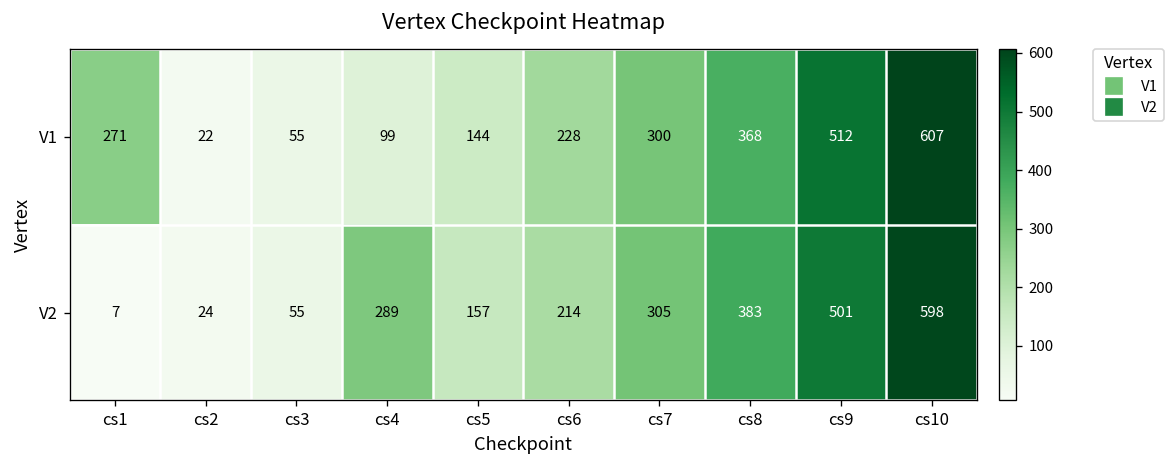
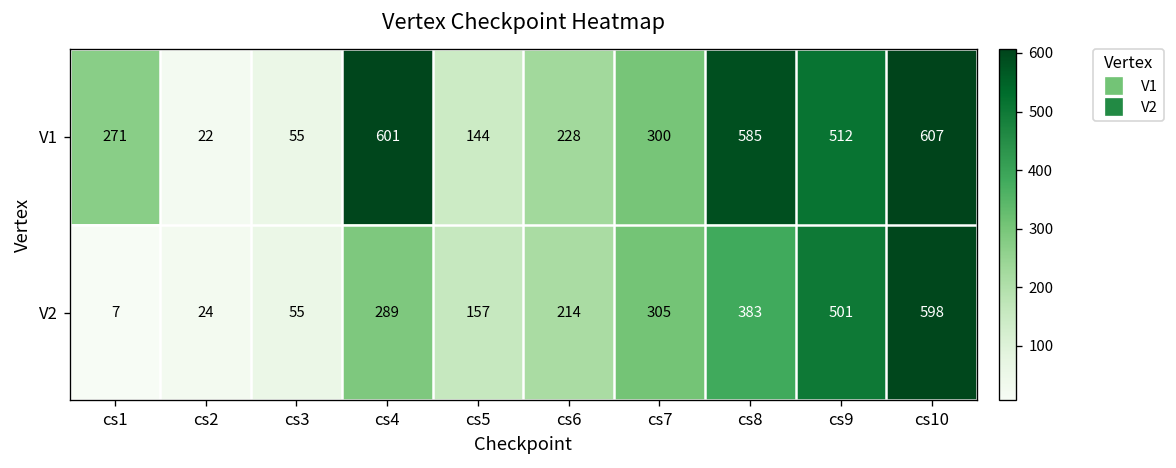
V1, cs4: 99 -> 601
V1, cs8: 368 -> 585
